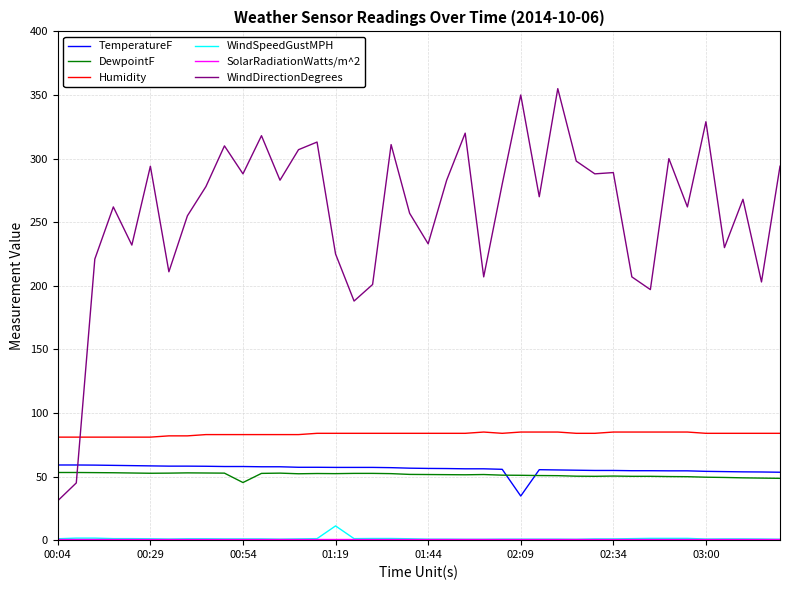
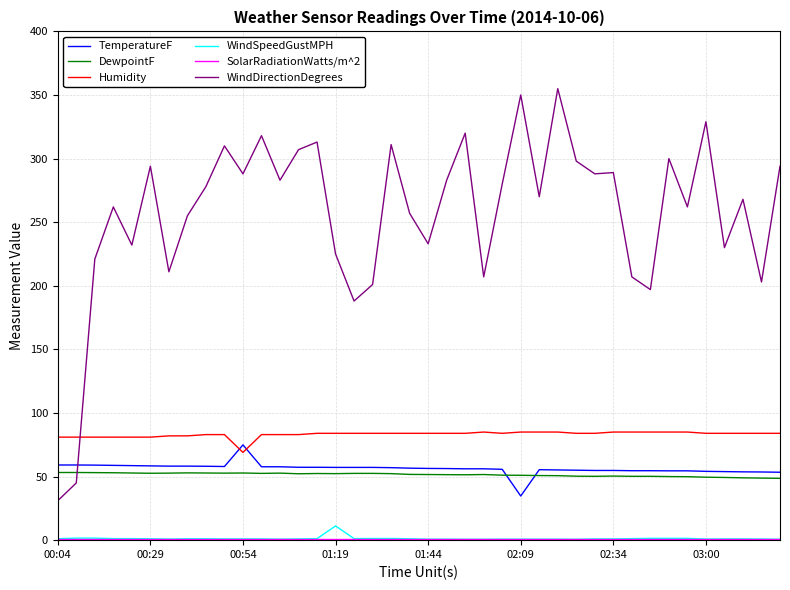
TemperatureF, 00:54: 58 -> 75
DewpointF, 00:54: 45 -> 53
Humidity, 00:54: 83 -> 69
